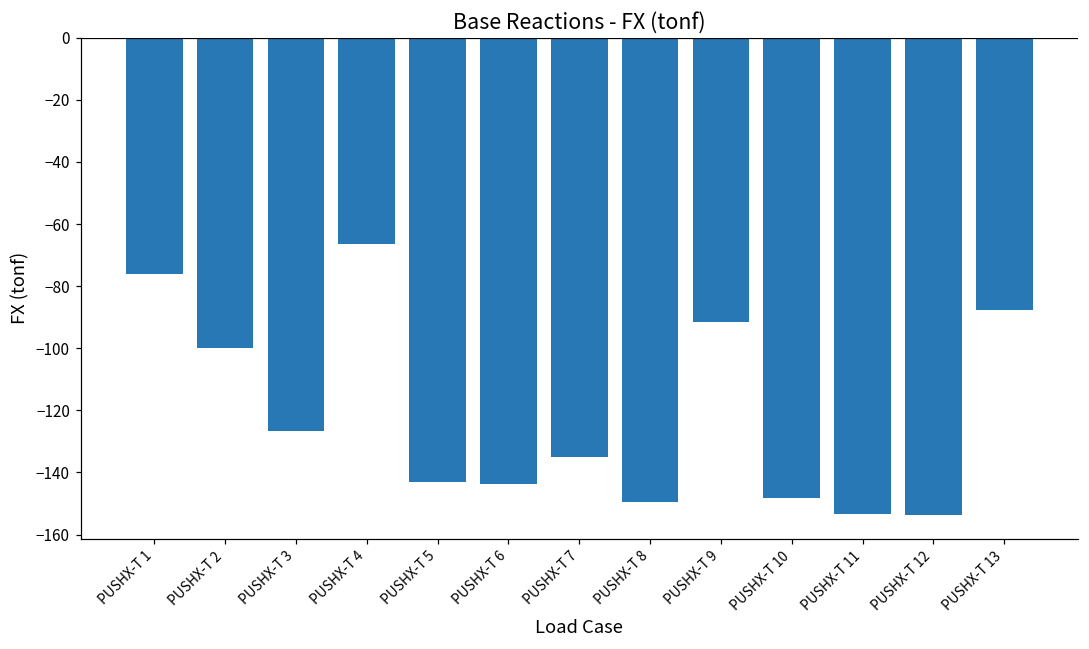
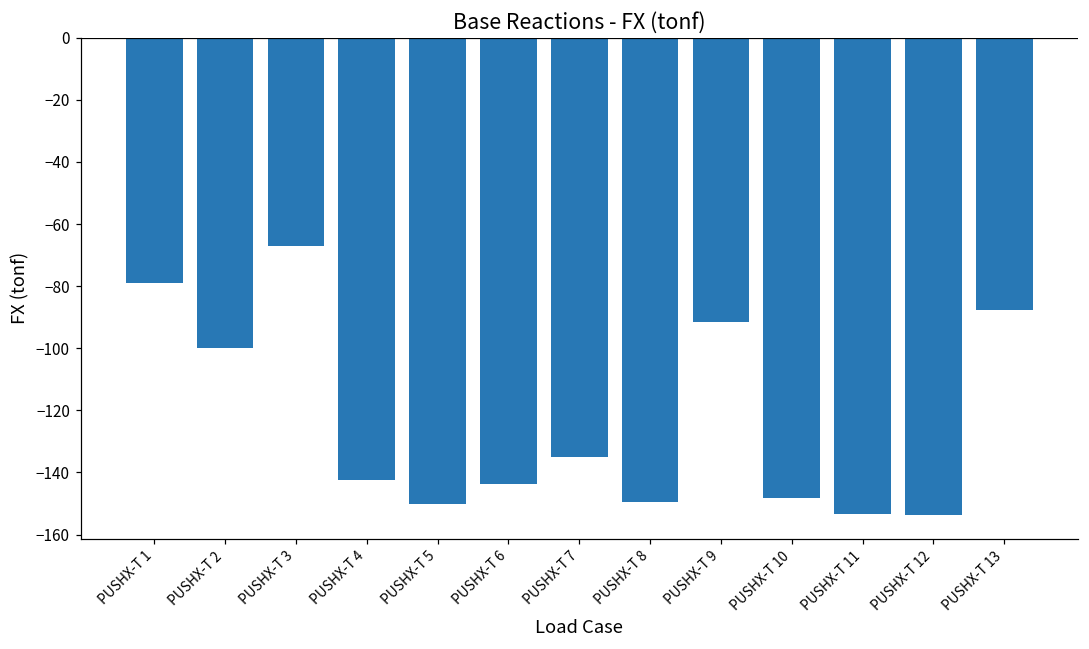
PUSHX-T 1: -76 -> -79
PUSHX-T 3: -127 -> -67
PUSHX-T 4: -66 -> -142
PUSHX-T 5: -143 -> -150
